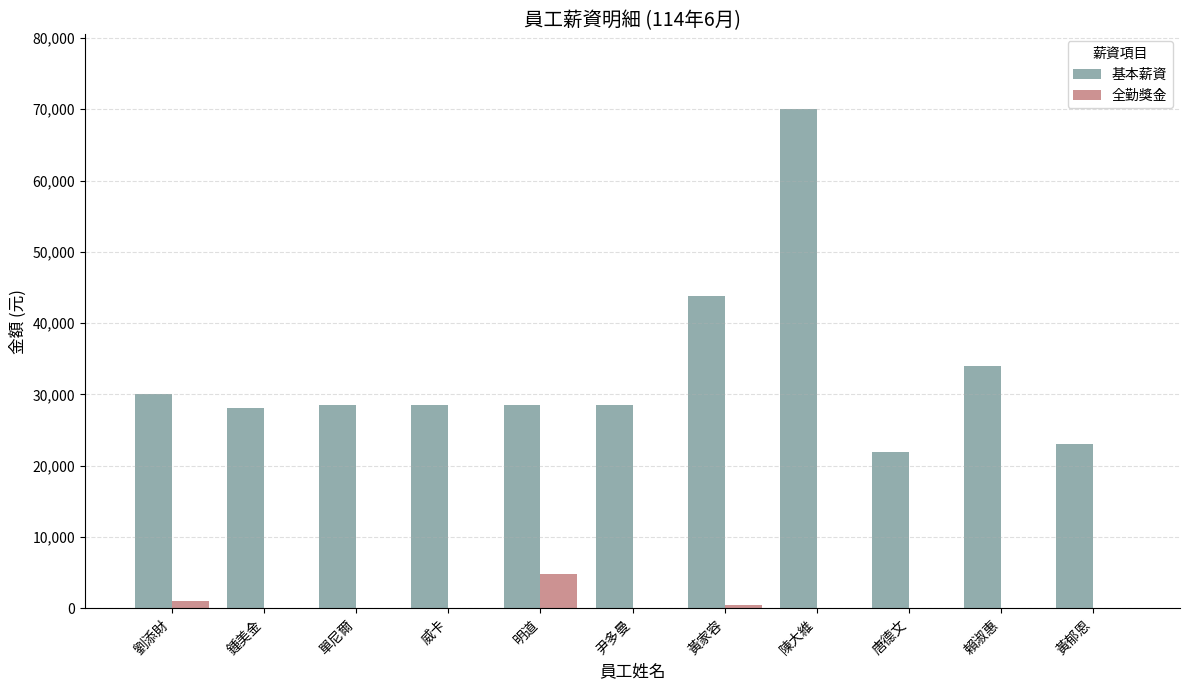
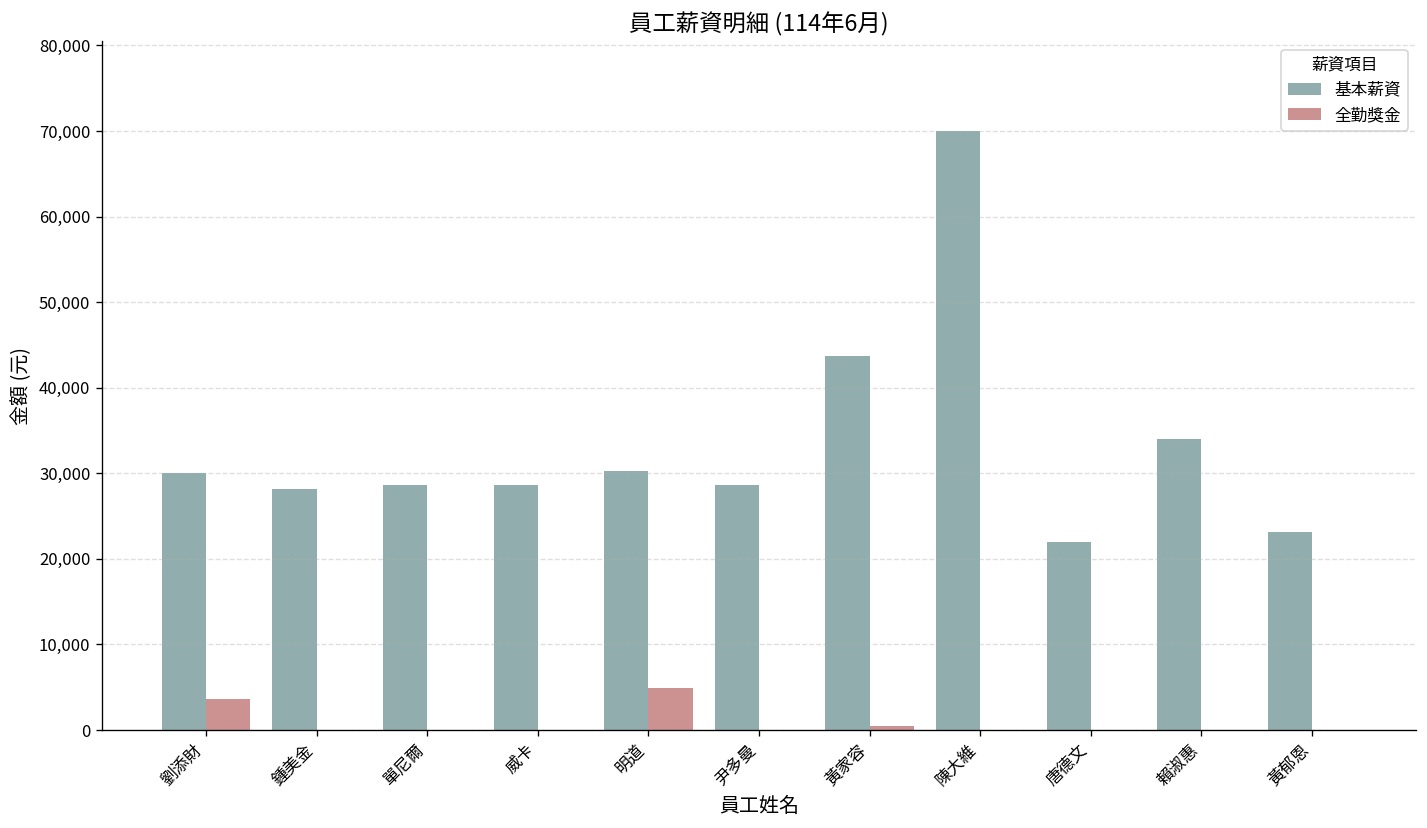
全勤獎金, 劉添財: 1,000 -> 4,000
基本薪資, 明道: 29,000 -> 30,000
